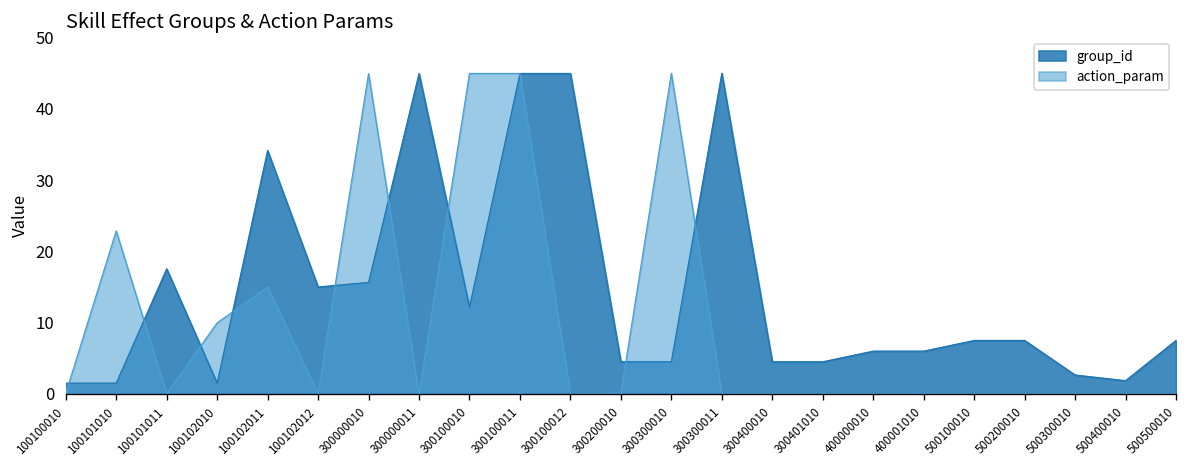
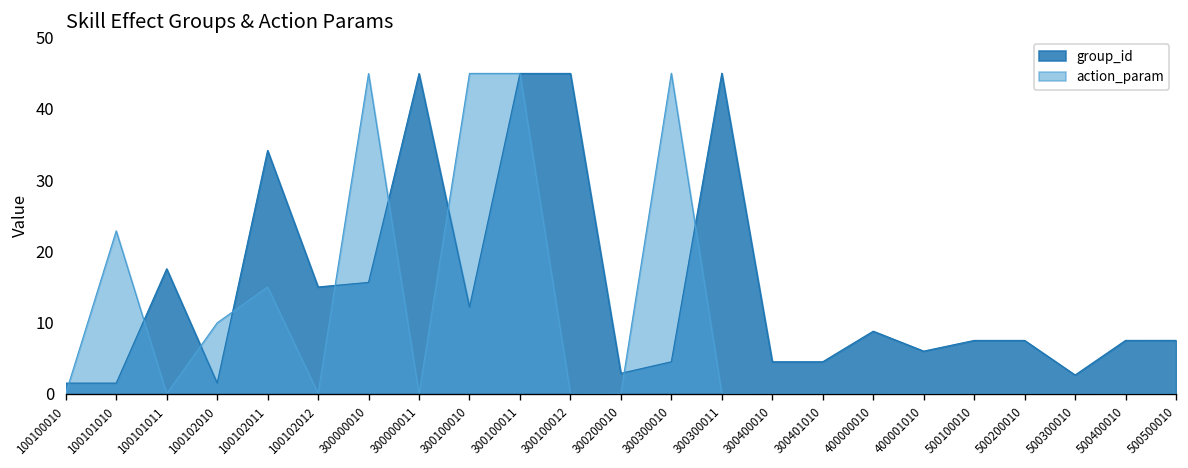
group_id, 300200010: 4 -> 3
group_id, 400000010: 6 -> 9
group_id, 500400010: 2 -> 7
